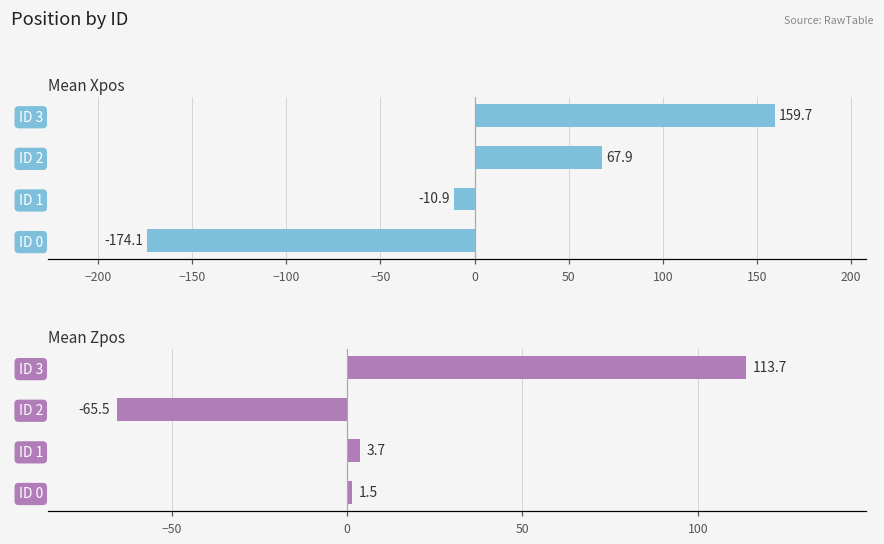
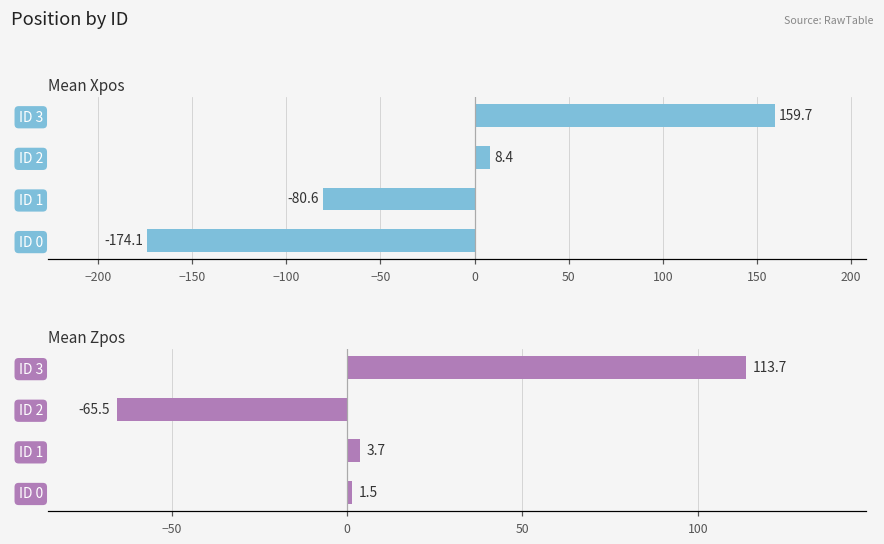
Mean Xpos, ID 2: 67.9 -> 8.4
Mean Xpos, ID 1: -10.9 -> -80.6
